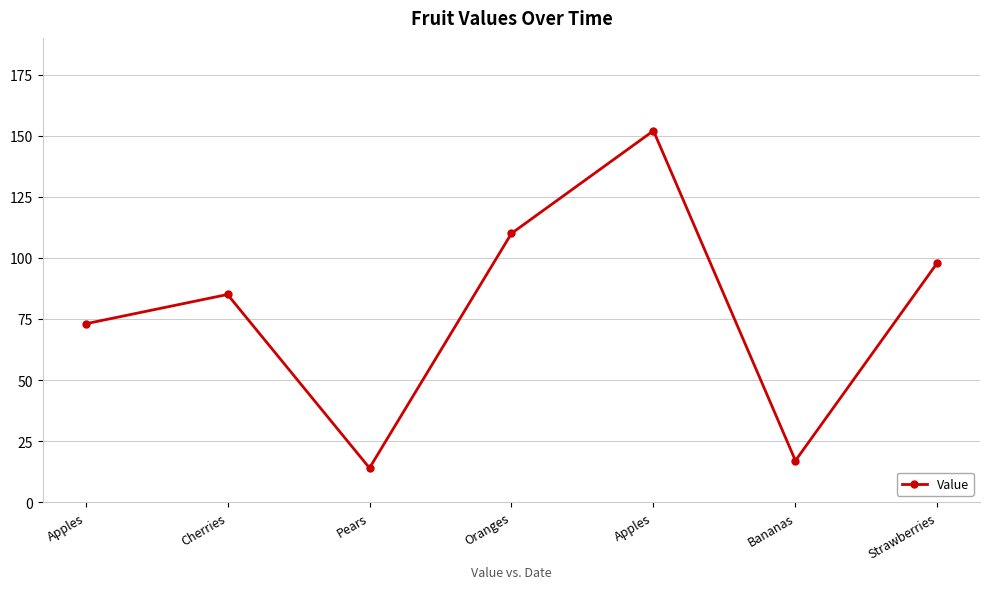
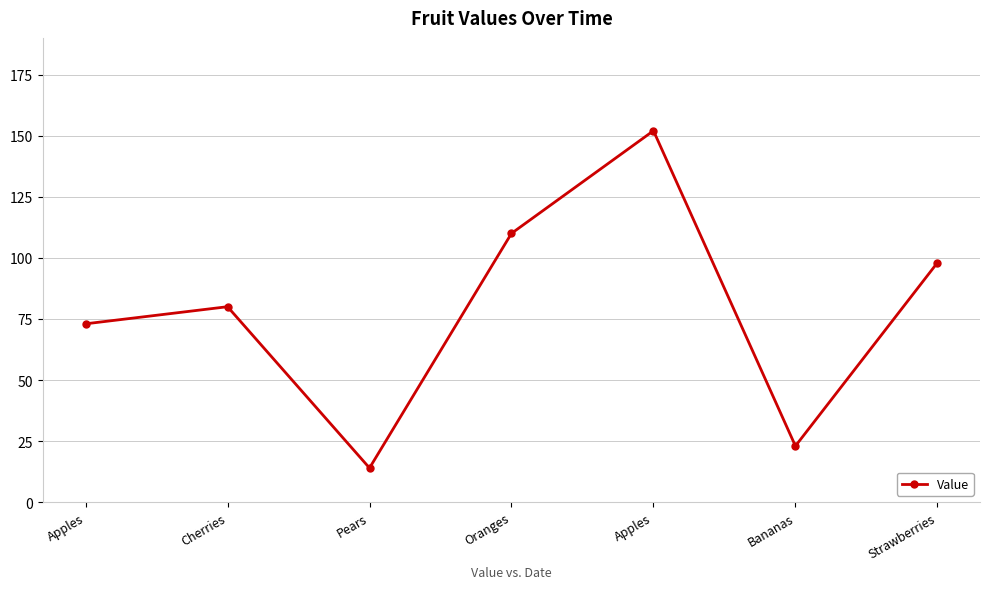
Cherries: 85 -> 80
Bananas: 17 -> 23
